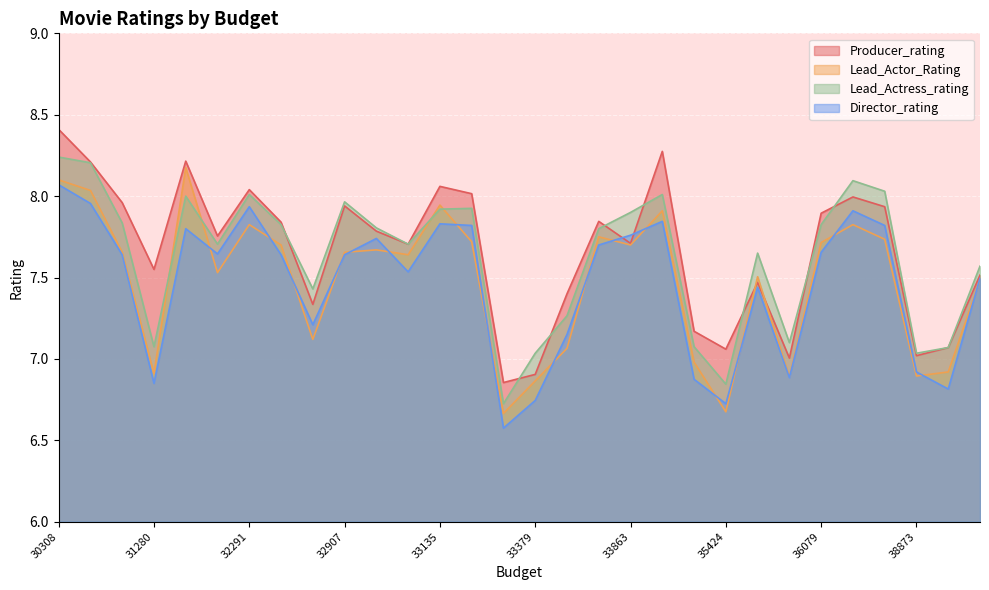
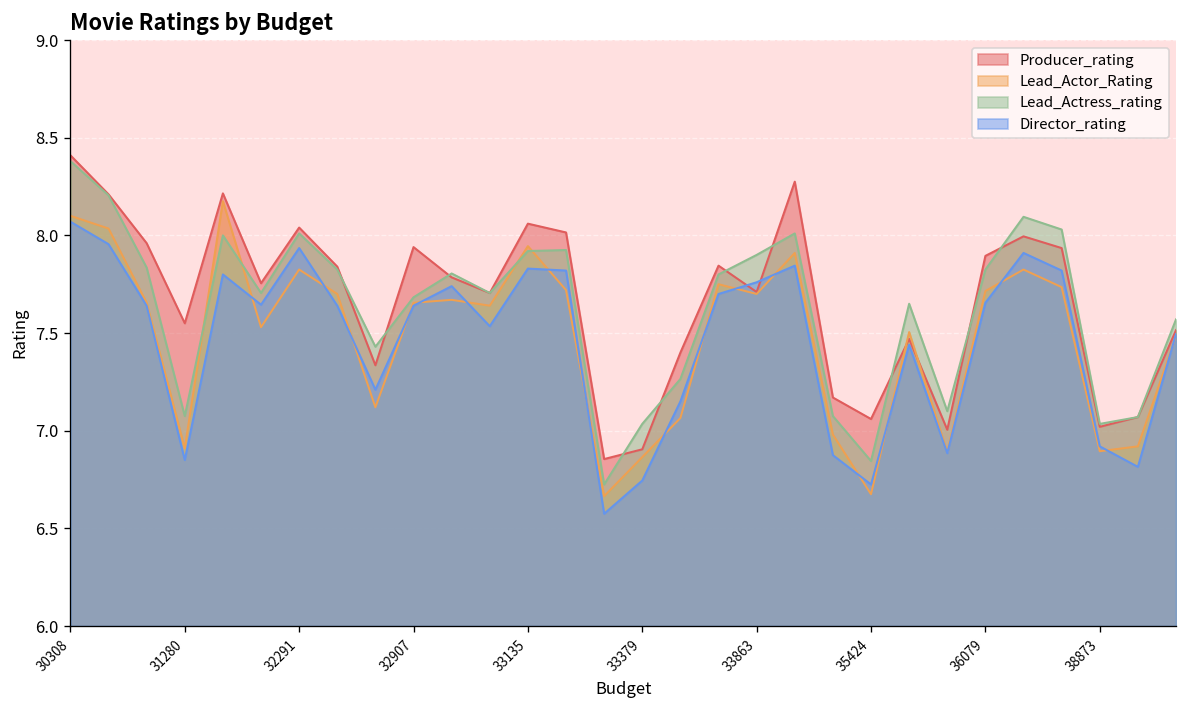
Lead_Actress_rating, 30308: 8.24 -> 8.38
Lead_Actress_rating, 32907: 7.97 -> 7.68
